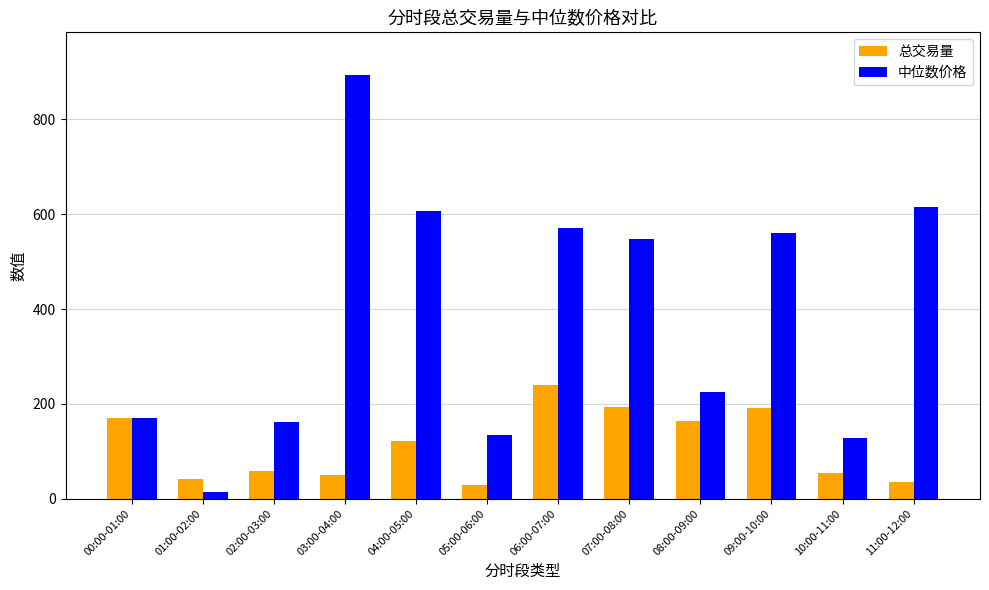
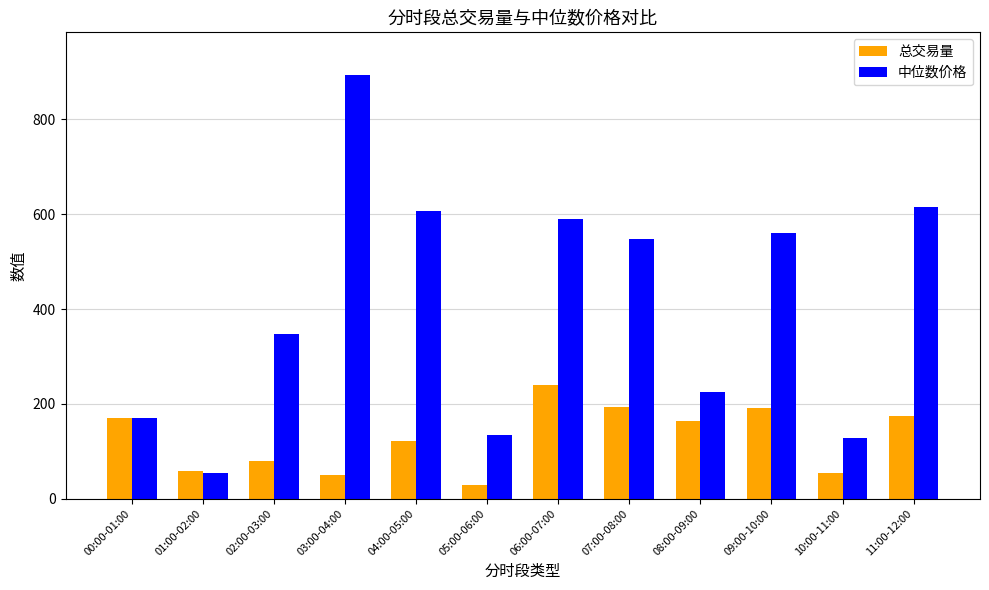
总交易量, 01:00-02:00: 40 -> 60
中位数价格, 01:00-02:00: 20 -> 50
总交易量, 02:00-03:00: 60 -> 80
中位数价格, 02:00-03:00: 160 -> 350
中位数价格, 06:00-07:00: 570 -> 590
总交易量, 11:00-12:00: 40 -> 170
